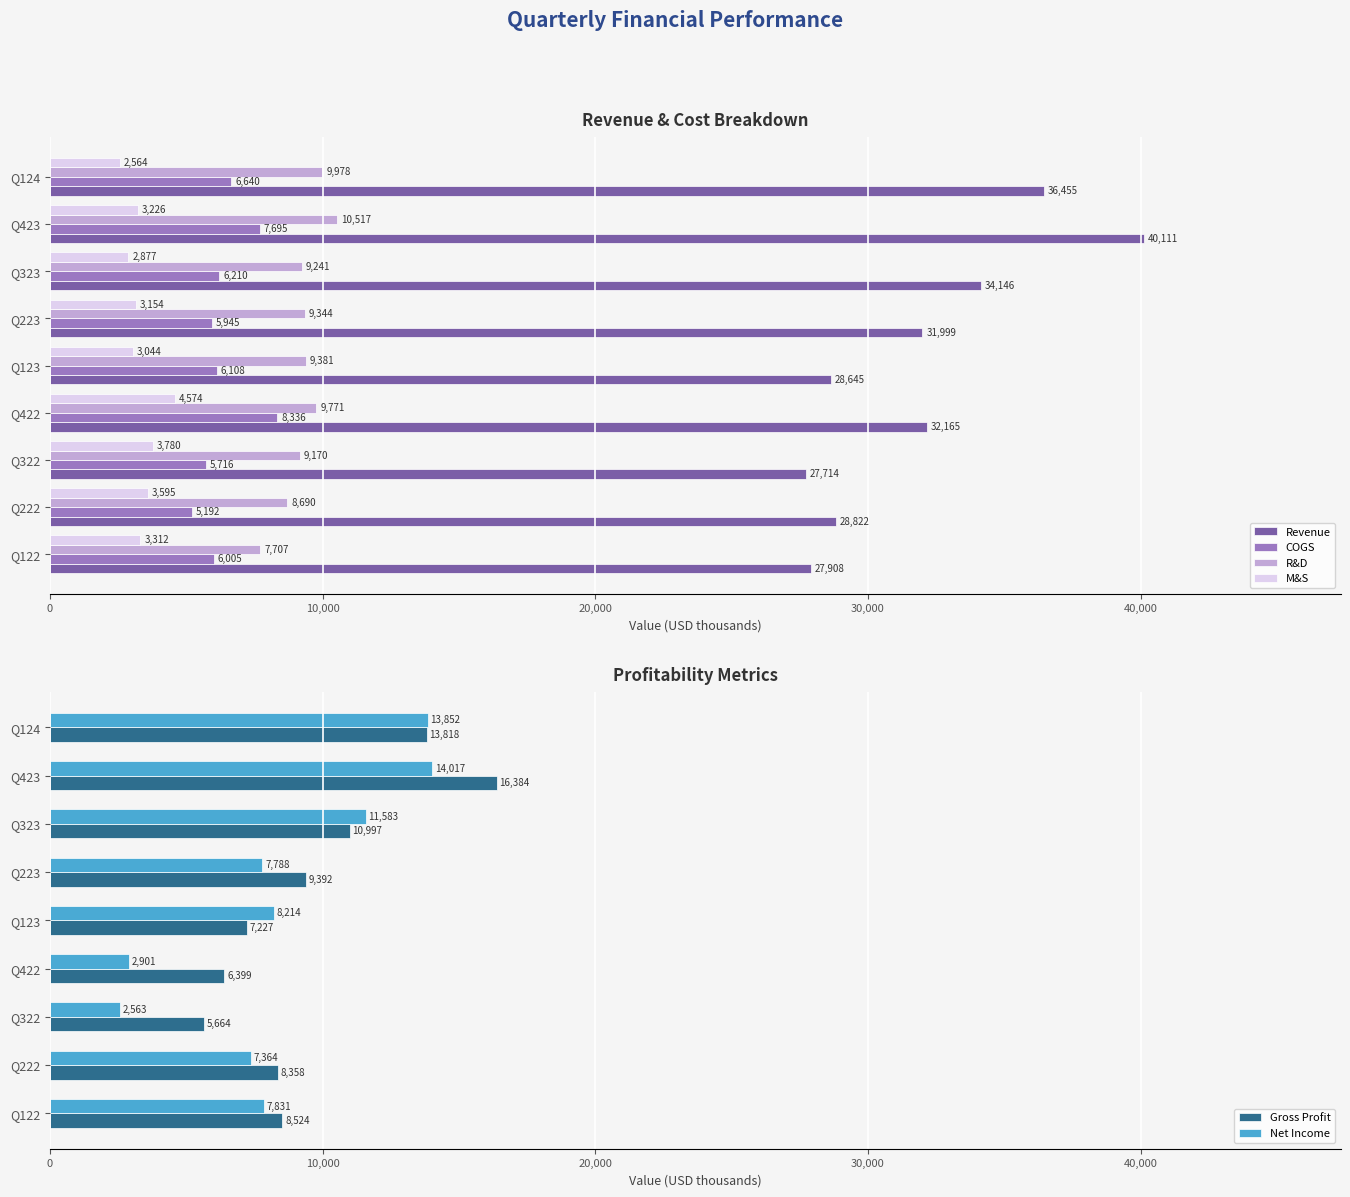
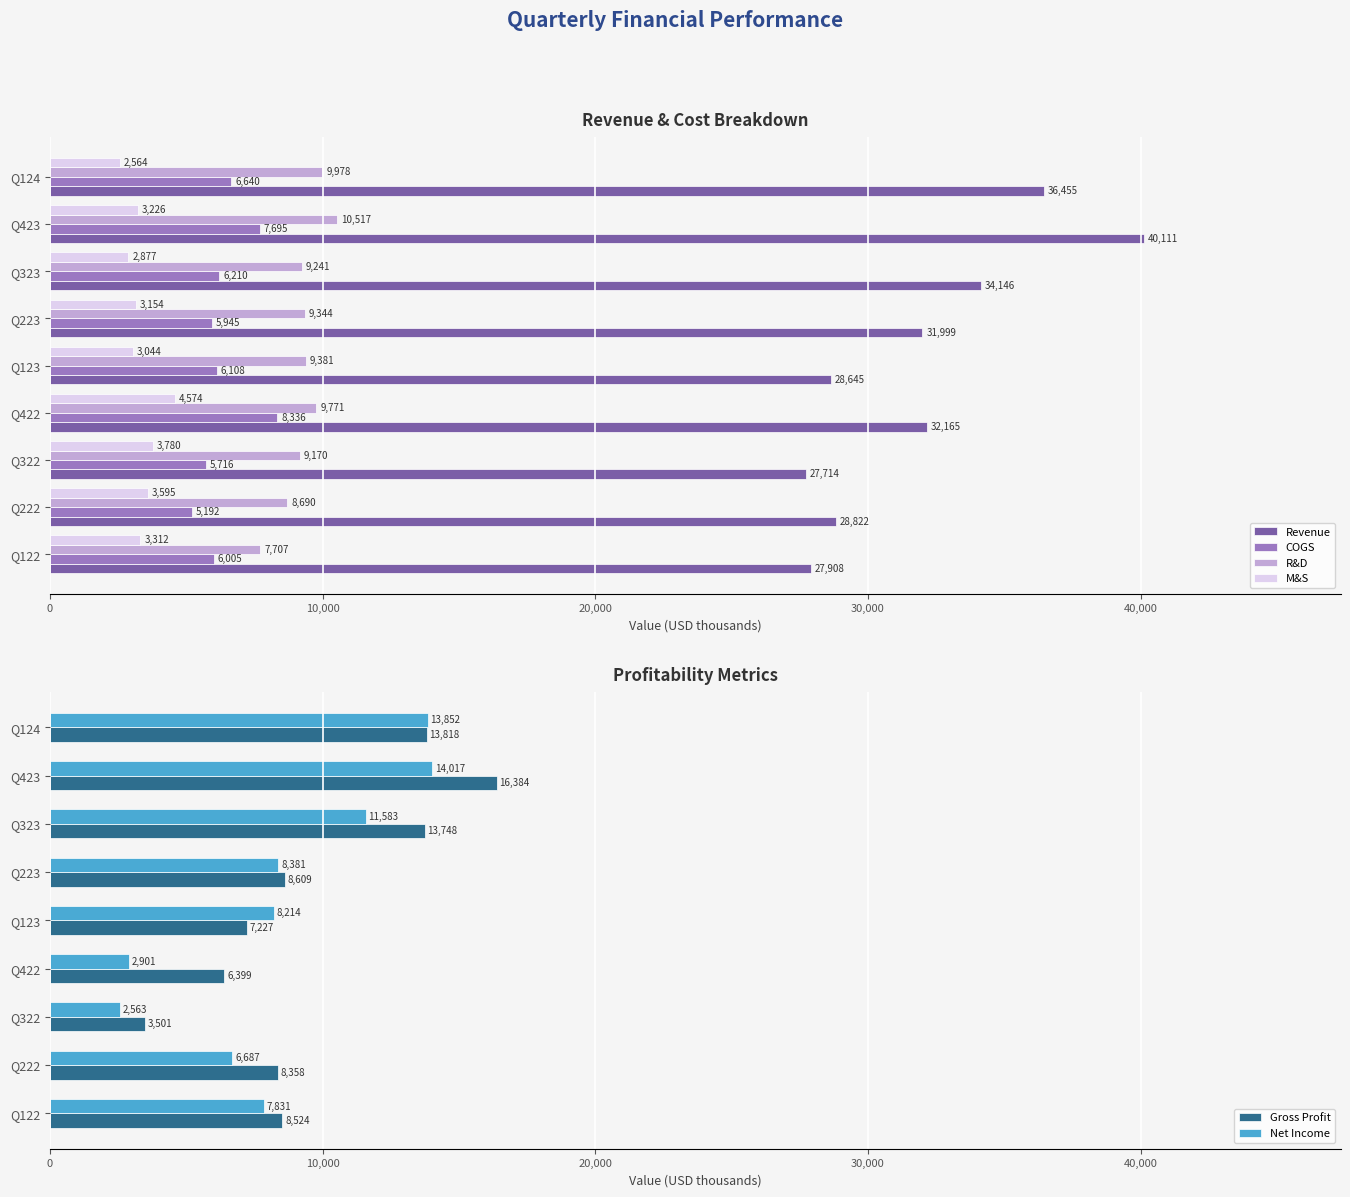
Profitability Metrics, Gross Profit, Q323: 10,997 -> 13,748
Profitability Metrics, Net Income, Q223: 7,788 -> 8,381
Profitability Metrics, Gross Profit, Q223: 9,392 -> 8,609
Profitability Metrics, Gross Profit, Q322: 5,664 -> 3,501
Profitability Metrics, Net Income, Q222: 7,364 -> 6,687
